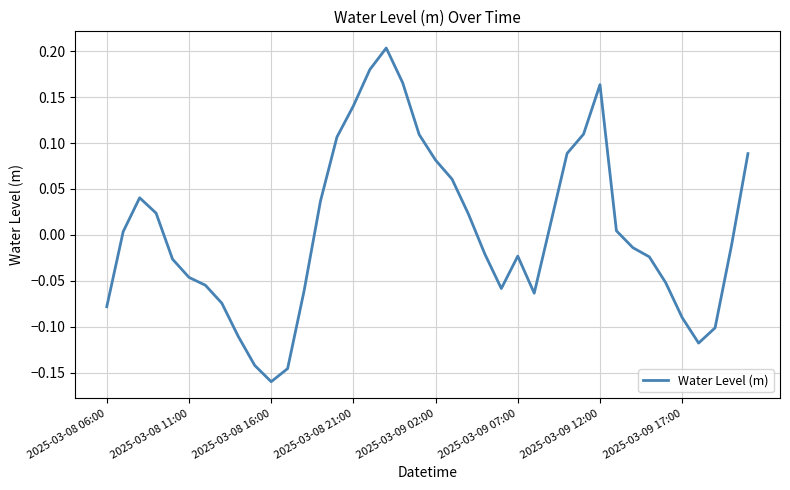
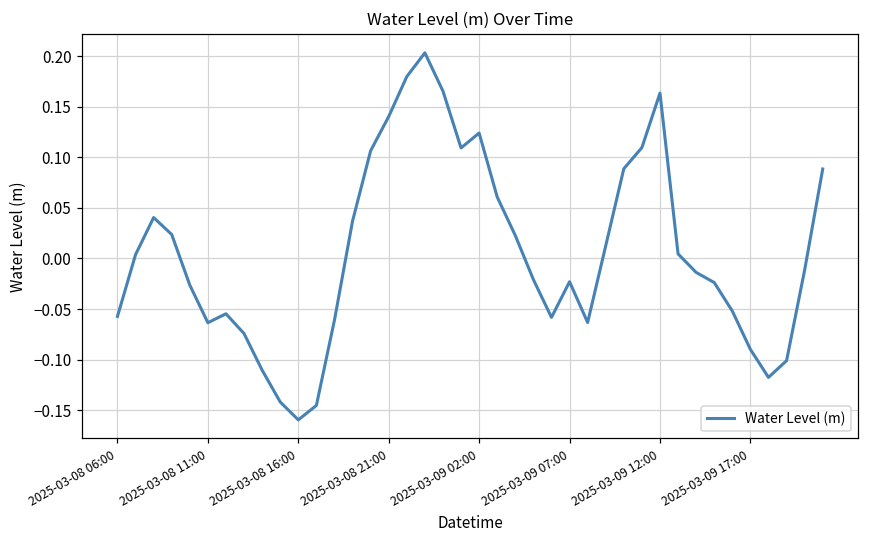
2025-03-08 06:00: -0.08 -> -0.06
2025-03-08 11:00: -0.05 -> -0.06
2025-03-09 02:00: 0.08 -> 0.12
